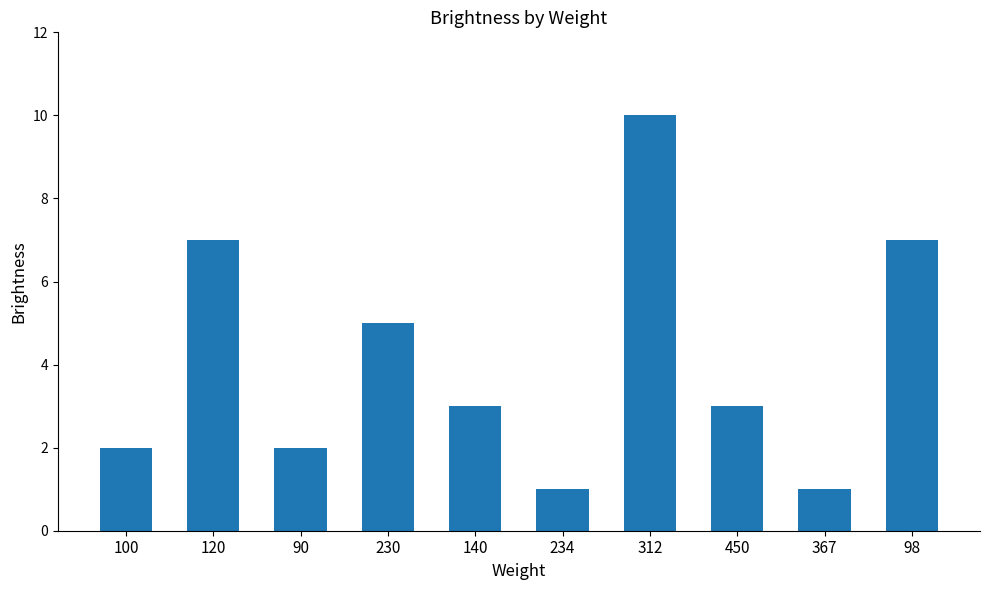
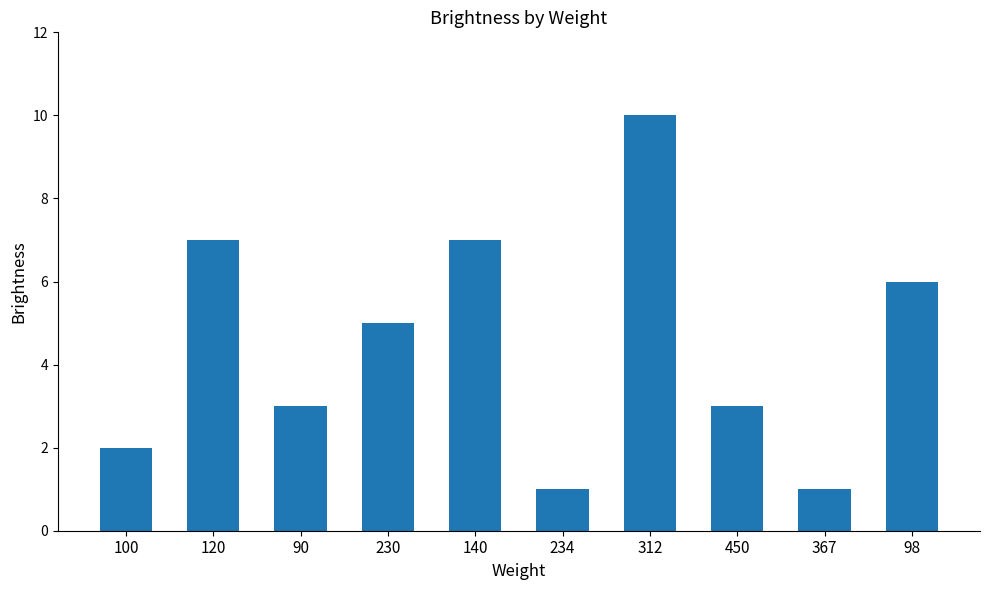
90: 2 -> 3
140: 3 -> 7
98: 7 -> 6
